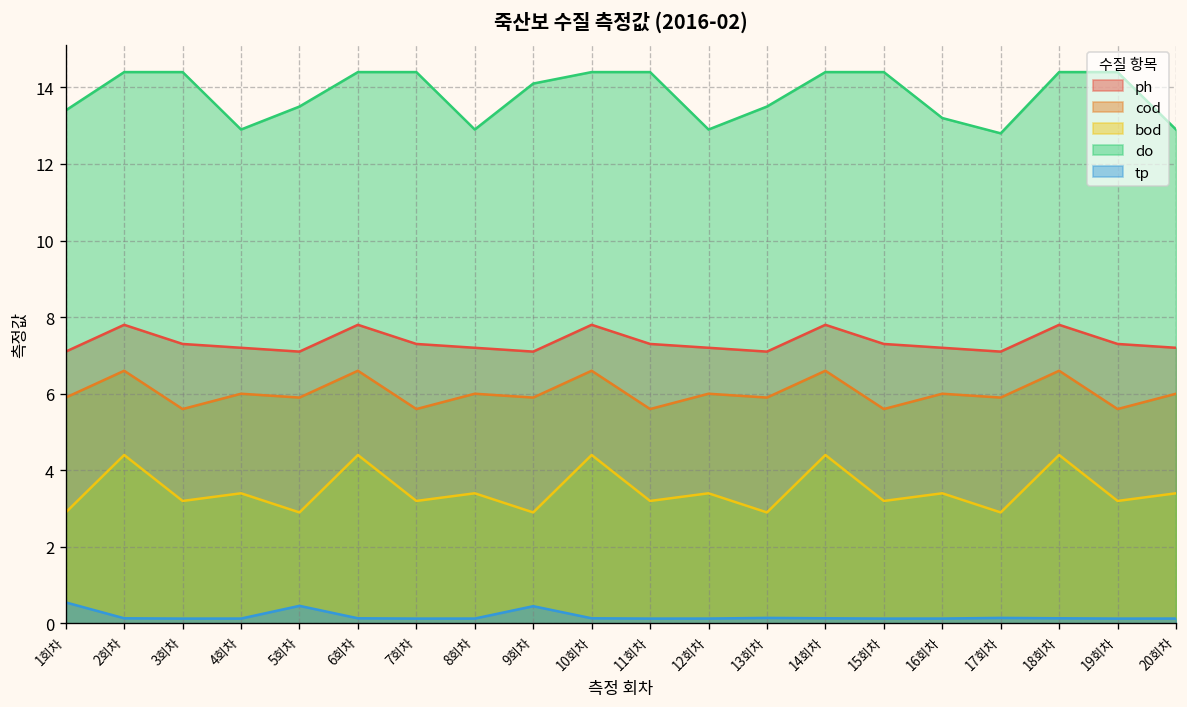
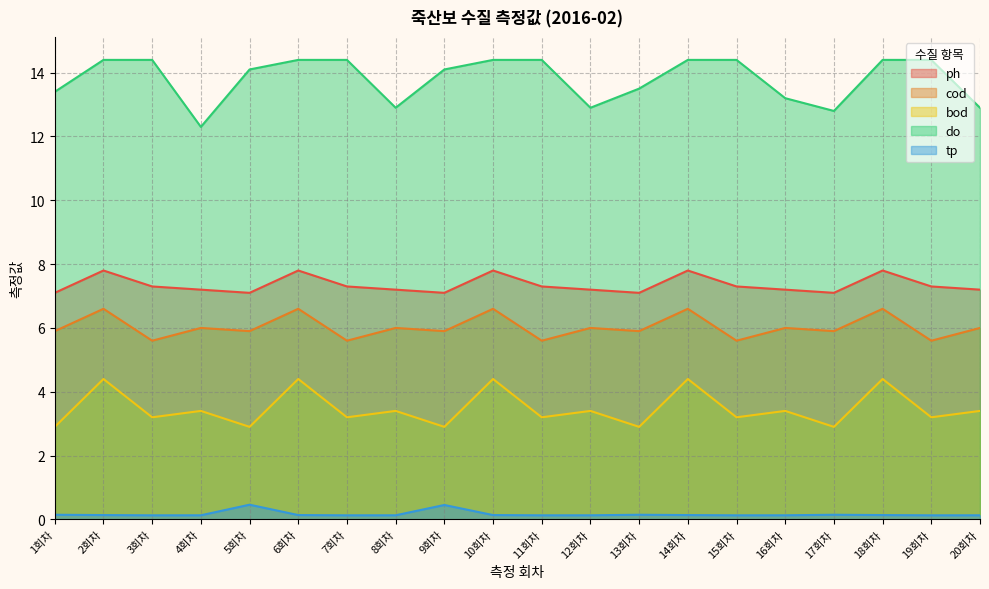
tp, 1회차: 0.6 -> 0.1
do, 4회차: 12.9 -> 12.3
do, 5회차: 13.5 -> 14.1
